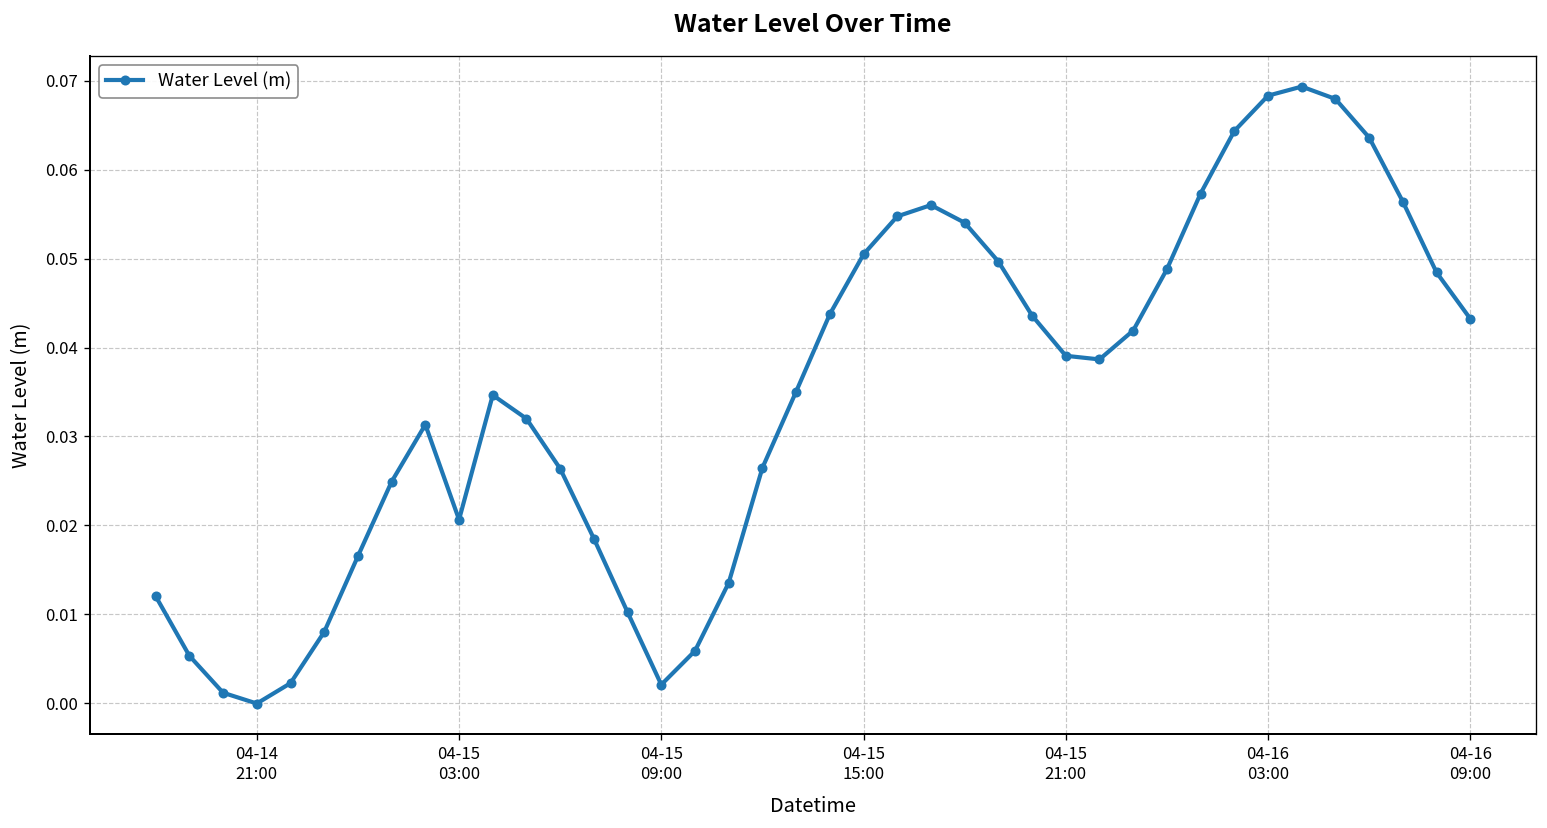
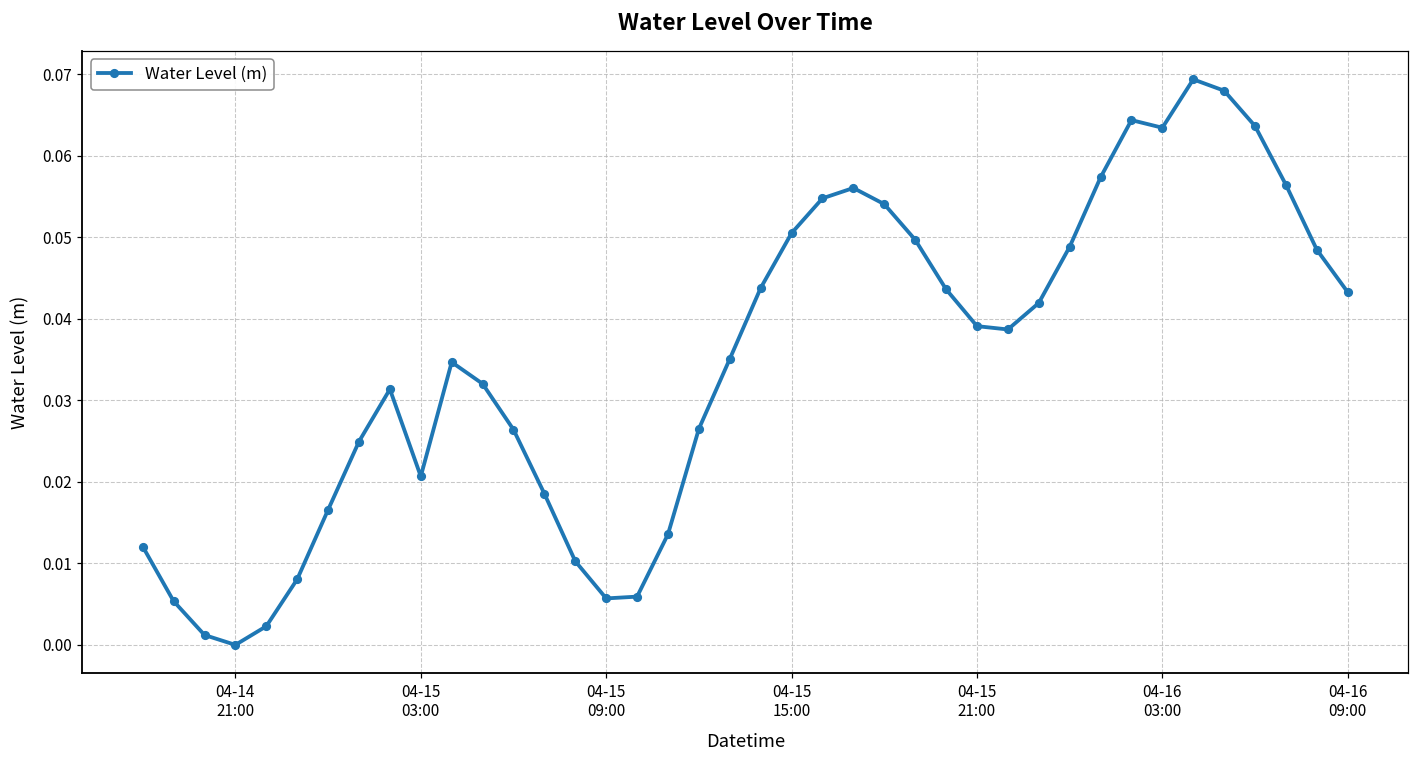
04-15 09:00: 0.002 -> 0.006
04-16 03:00: 0.068 -> 0.063
